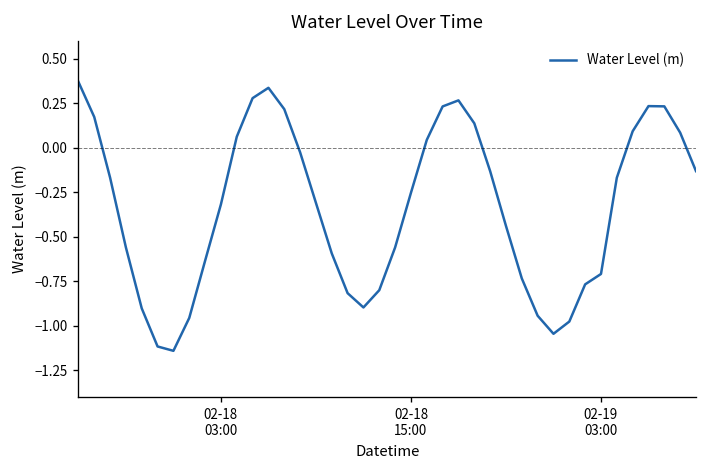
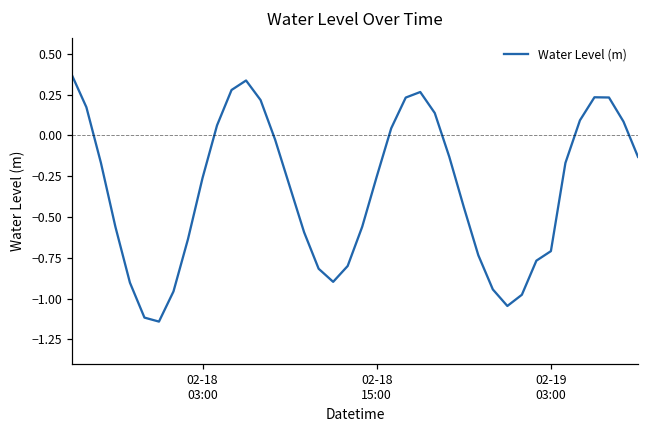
02-18 03:00: -0.32 -> -0.26
